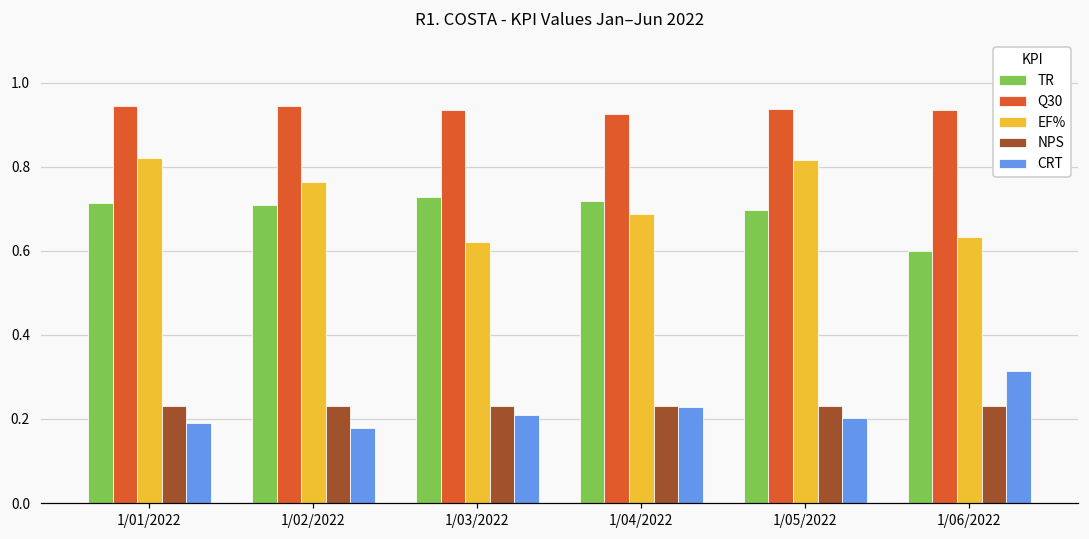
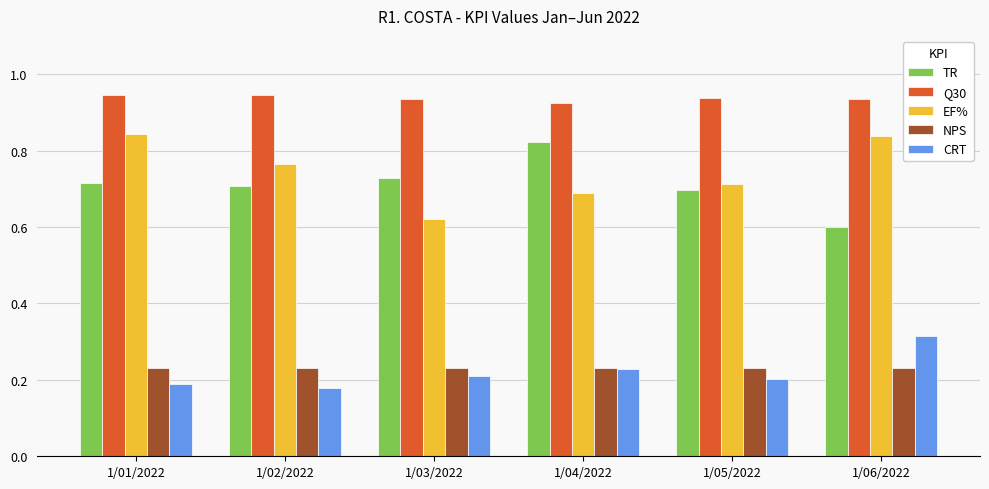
EF%, 1/01/2022: 0.82 -> 0.84
TR, 1/04/2022: 0.72 -> 0.82
EF%, 1/05/2022: 0.82 -> 0.71
EF%, 1/06/2022: 0.63 -> 0.84
